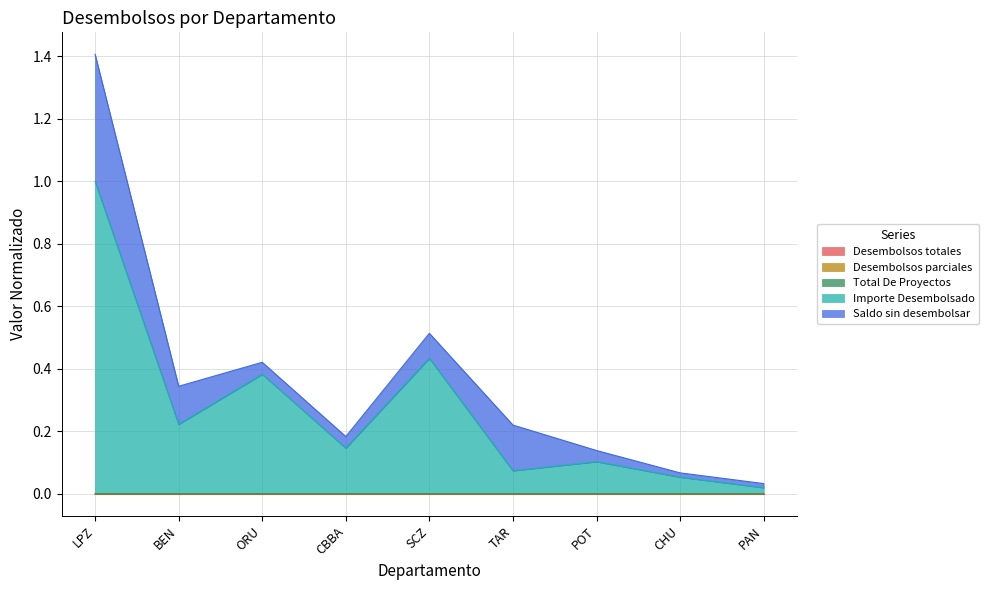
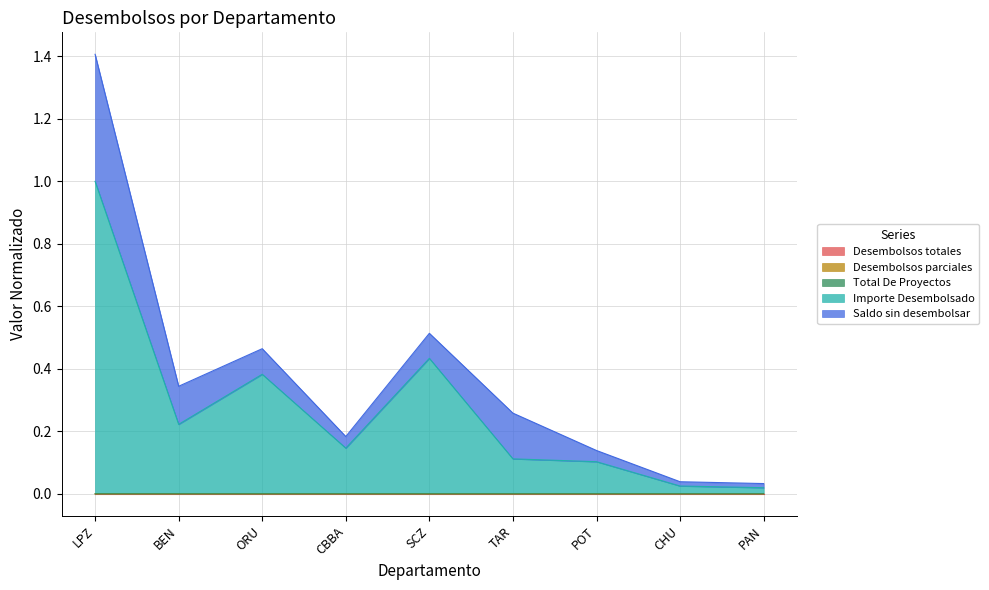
Saldo sin desembolsar, ORU: 0.04 -> 0.08
Importe Desembolsado, TAR: 0.07 -> 0.11
Importe Desembolsado, CHU: 0.05 -> 0.03
